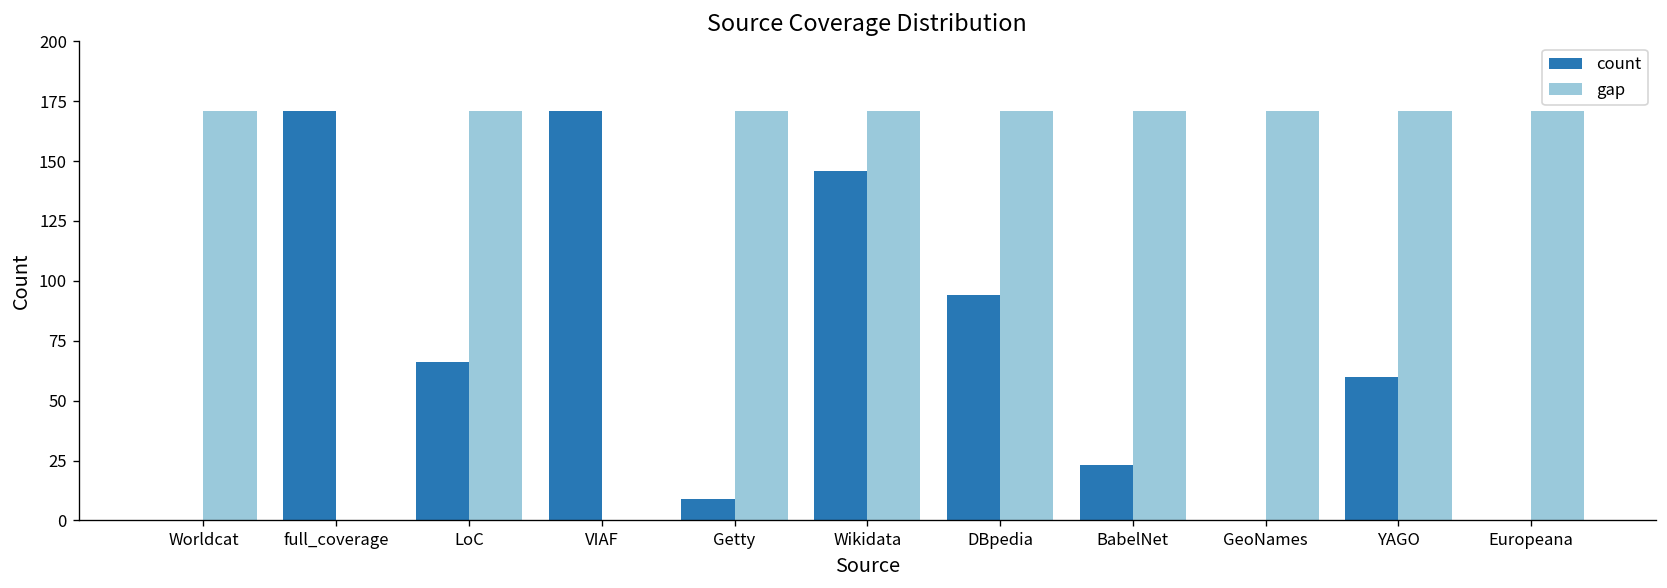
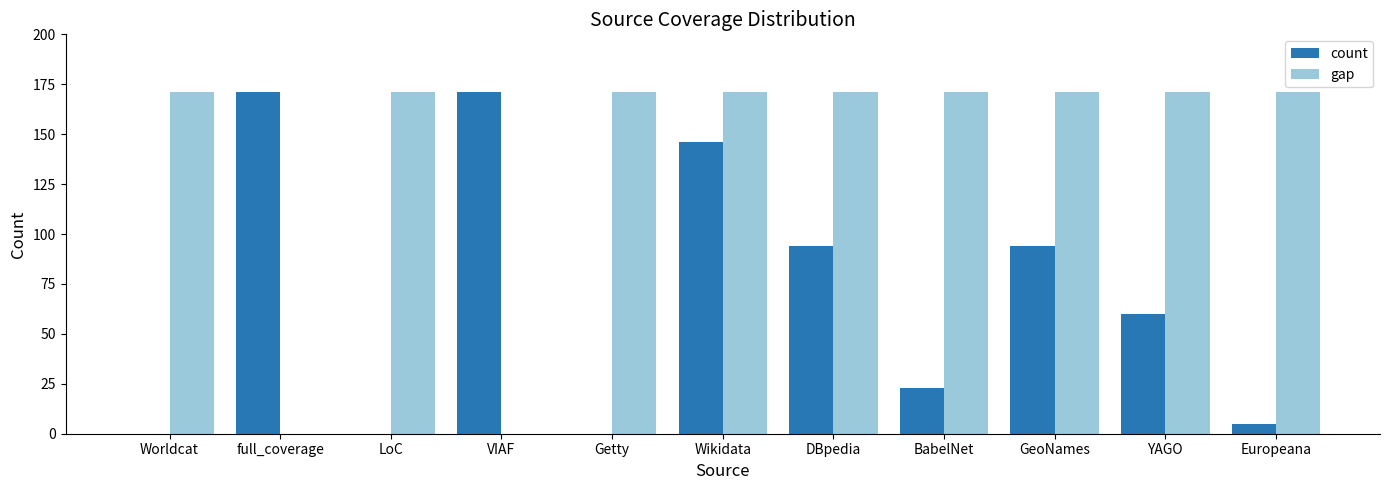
count, LoC: 66 -> 0
count, Getty: 9 -> 0
count, GeoNames: 0 -> 94
count, Europeana: 0 -> 5
